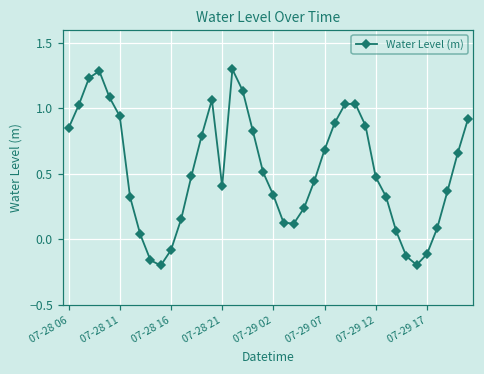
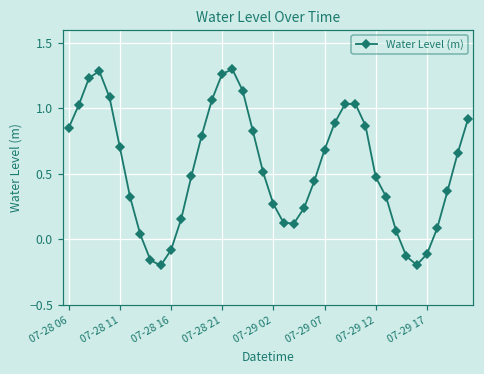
07-28 11: 0.94 -> 0.70
07-28 21: 0.40 -> 1.26
07-29 02: 0.34 -> 0.27
